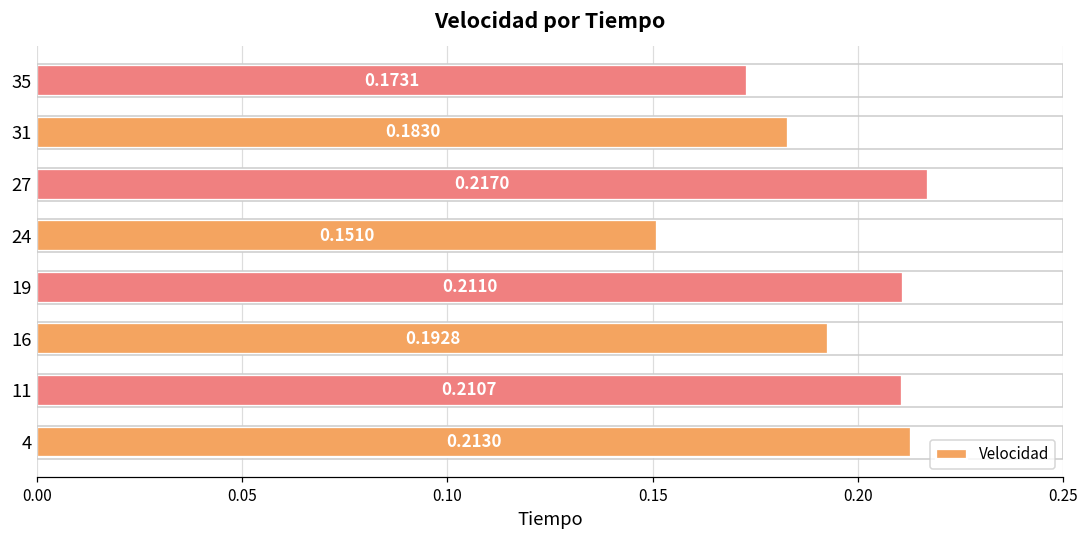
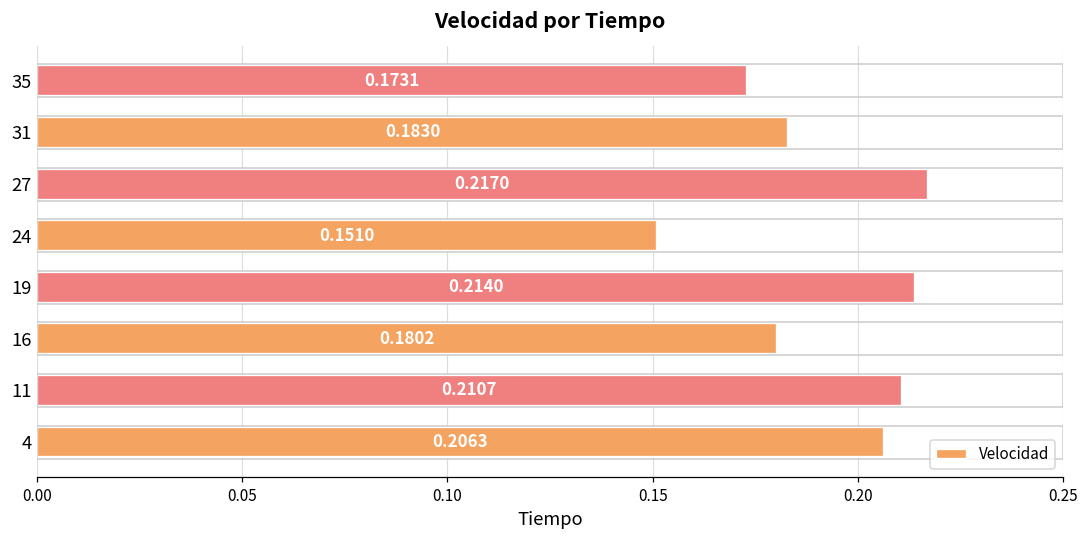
19: 0.2110 -> 0.2140
16: 0.1928 -> 0.1802
4: 0.2130 -> 0.2063
